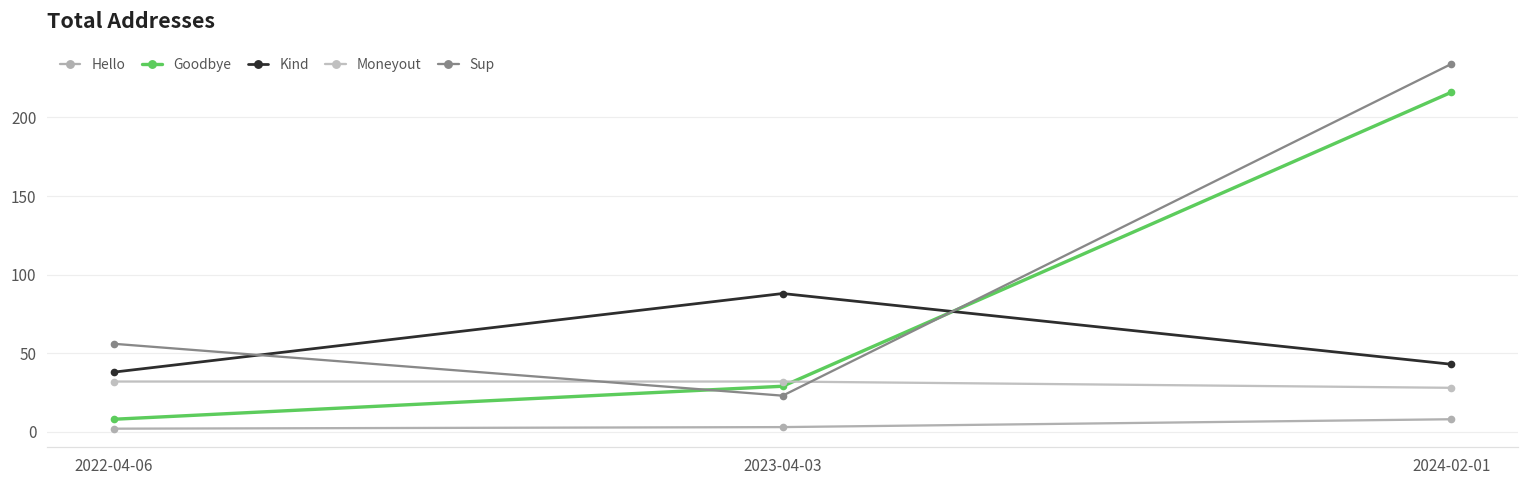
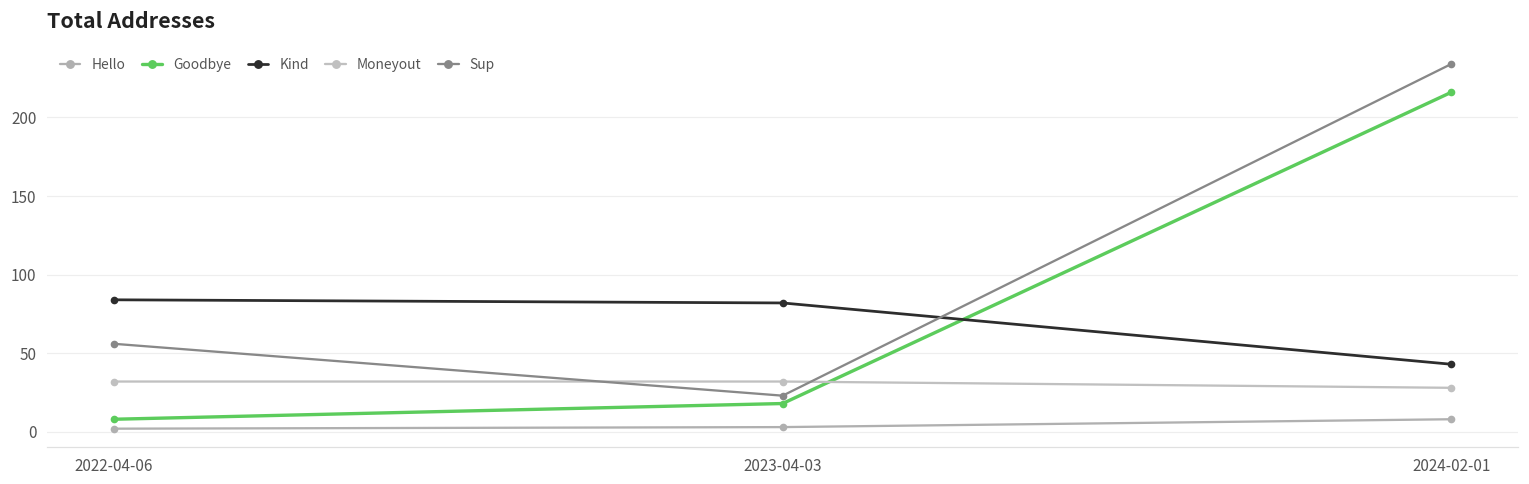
Kind, 2022-04-06: 38 -> 84
Goodbye, 2023-04-03: 29 -> 18
Kind, 2023-04-03: 88 -> 82
